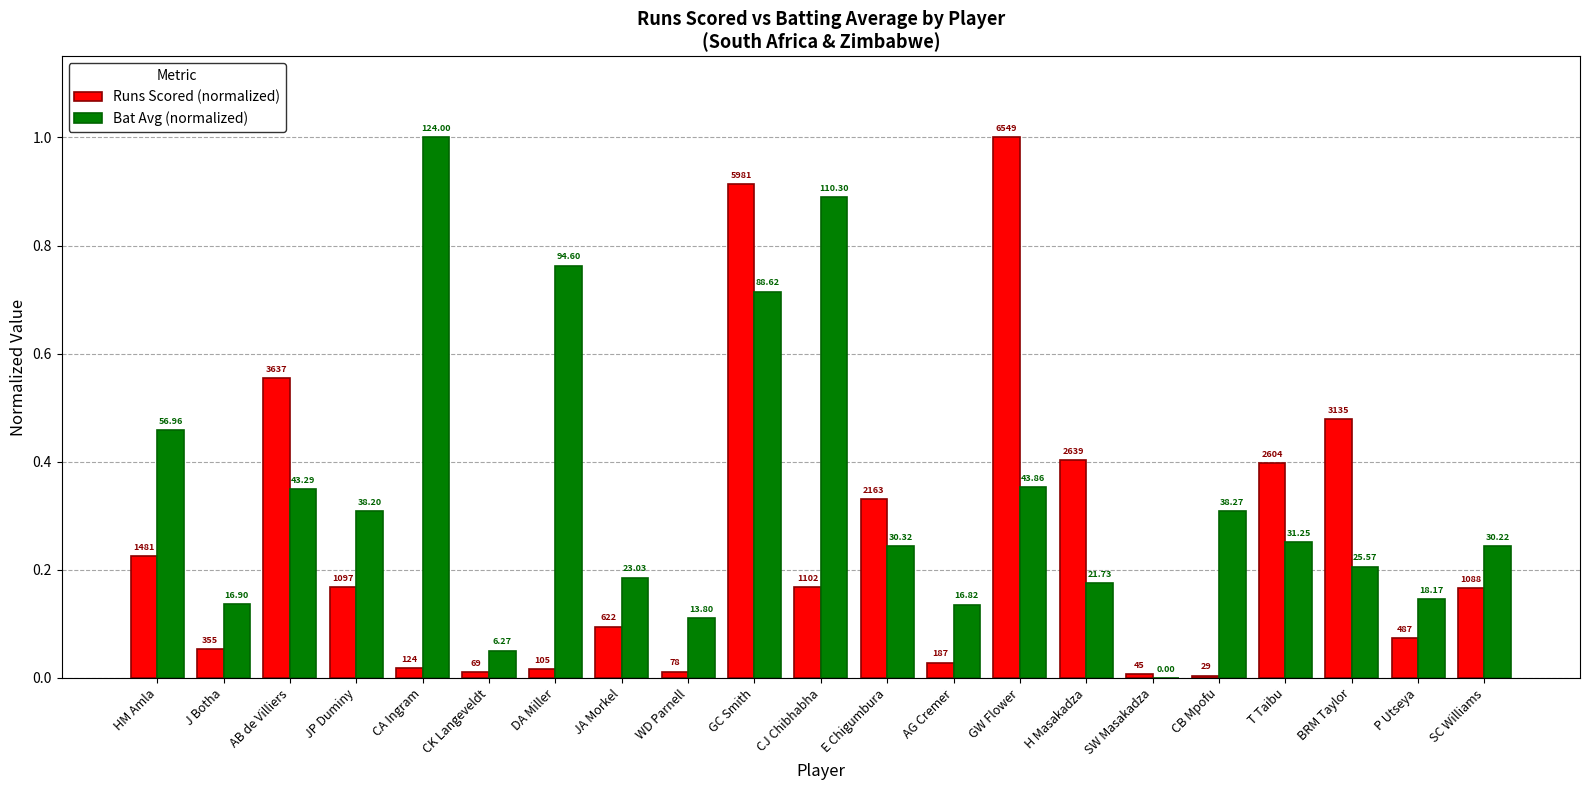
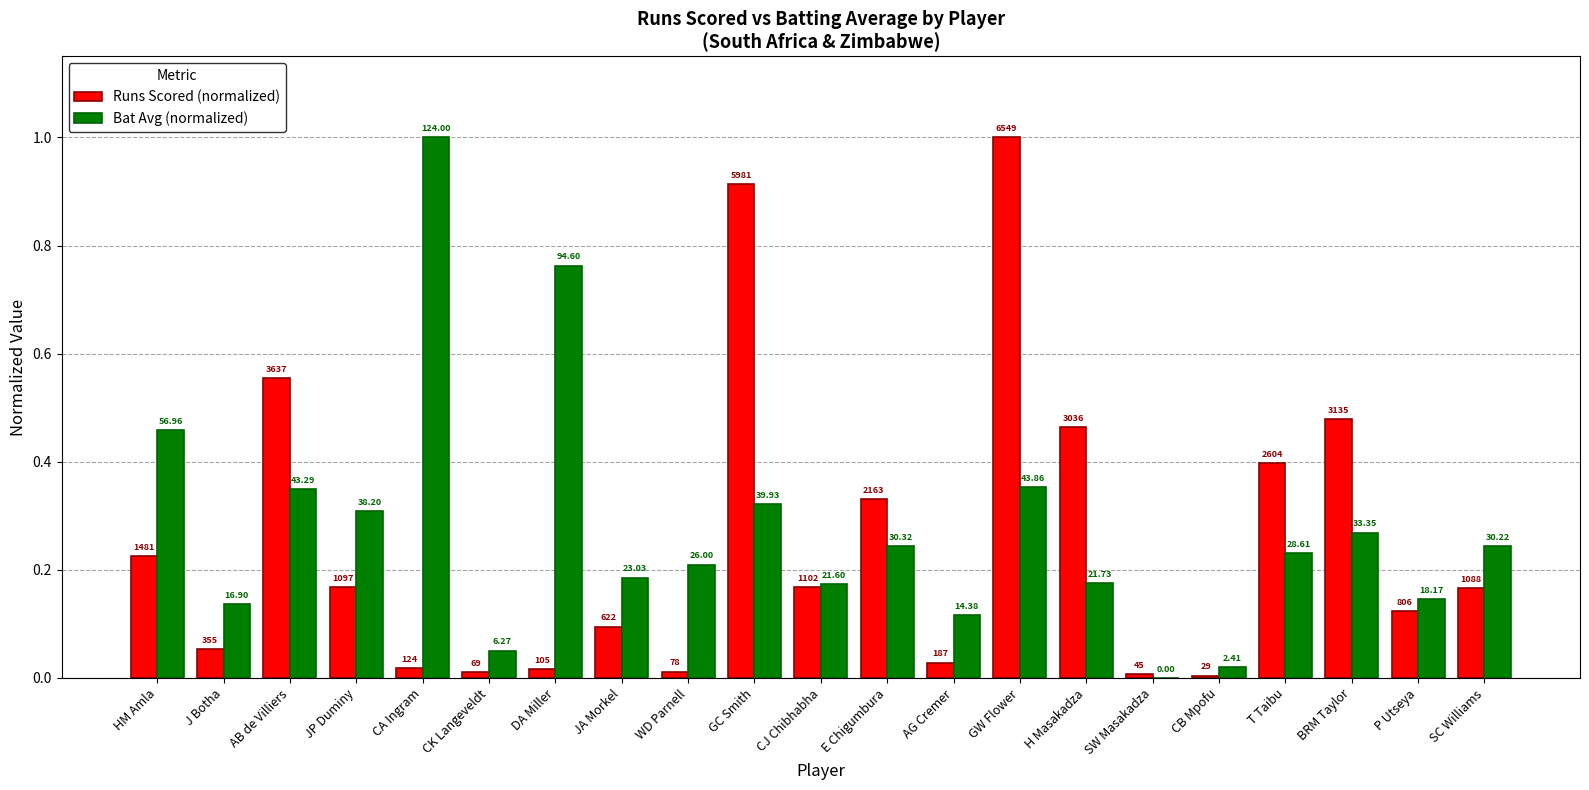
Bat Avg (normalized), WD Parnell: 13.80 -> 26.00
Bat Avg (normalized), GC Smith: 88.62 -> 39.93
Bat Avg (normalized), CJ Chibhabha: 110.30 -> 21.60
Bat Avg (normalized), AG Cremer: 16.82 -> 14.38
Runs Scored (normalized), H Masakadza: 2639 -> 3036
Bat Avg (normalized), CB Mpofu: 38.27 -> 2.41
Bat Avg (normalized), T Taibu: 31.25 -> 28.61
Bat Avg (normalized), BRM Taylor: 25.57 -> 33.35
Runs Scored (normalized), P Utseya: 487 -> 806
